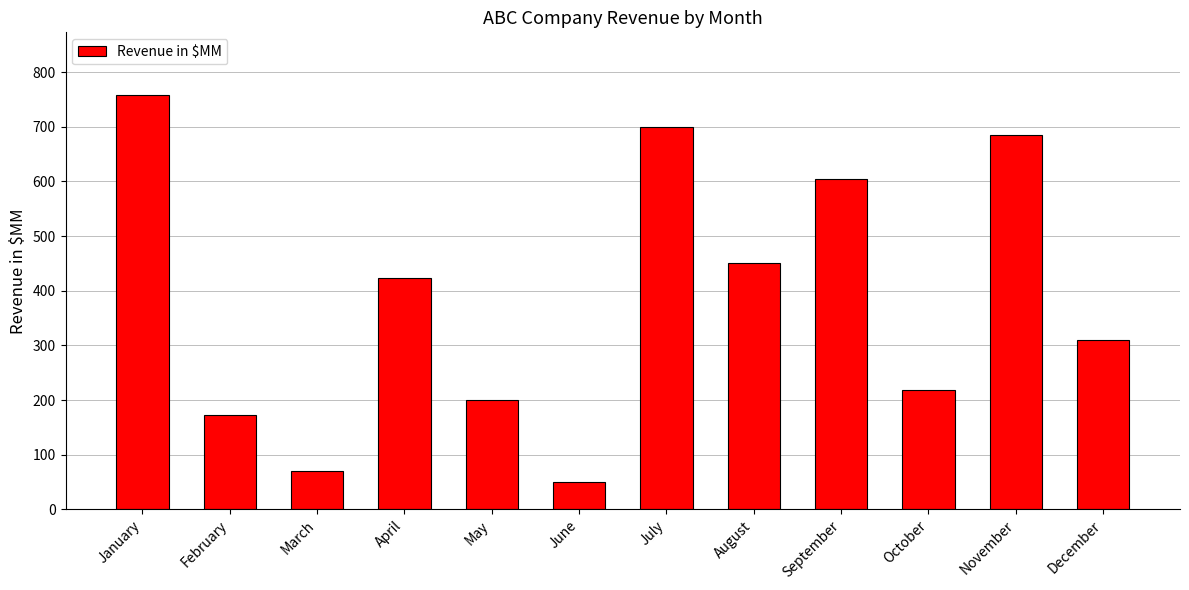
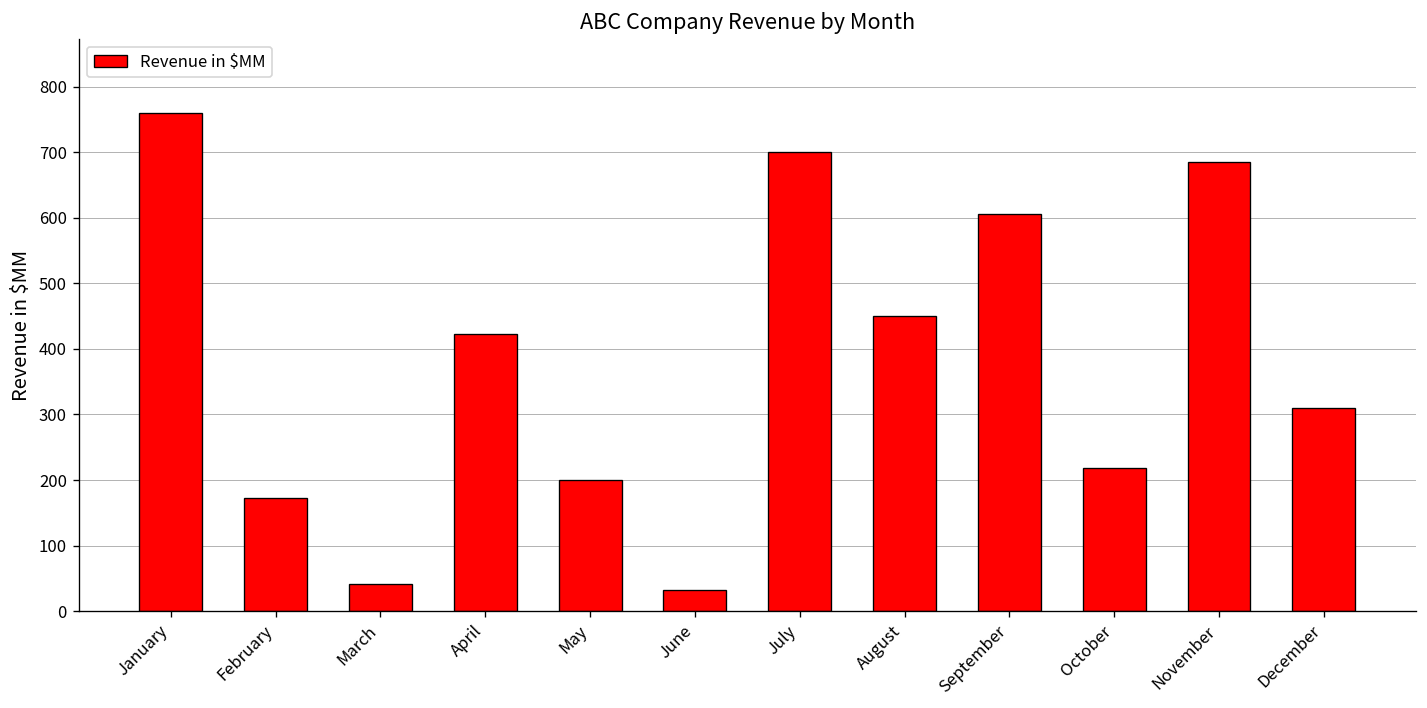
March: 70 -> 40
June: 50 -> 30
